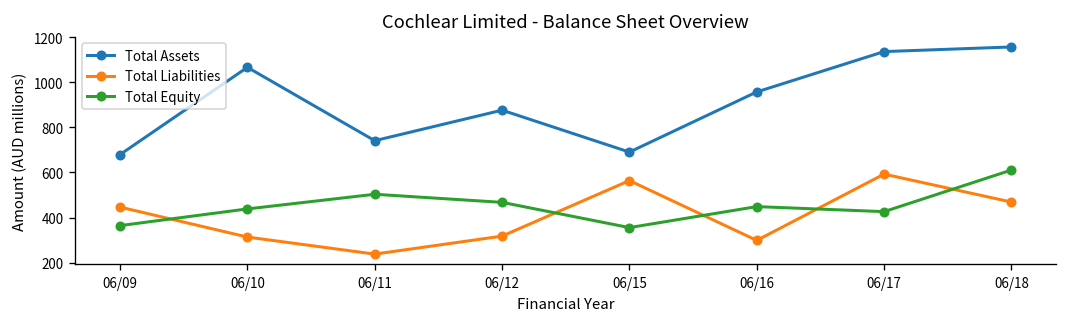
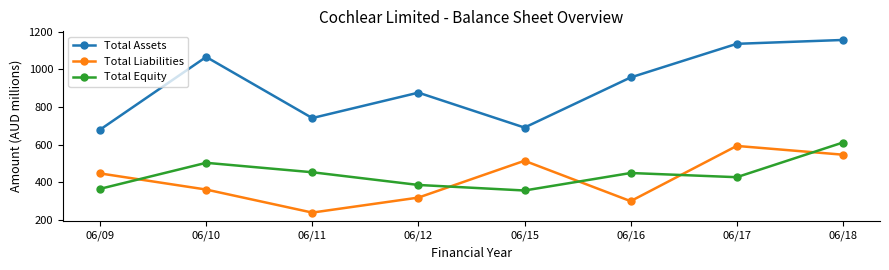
Total Liabilities, 06/10: 310 -> 360
Total Equity, 06/10: 440 -> 500
Total Equity, 06/11: 500 -> 450
Total Equity, 06/12: 470 -> 380
Total Liabilities, 06/15: 560 -> 510
Total Liabilities, 06/18: 470 -> 550
